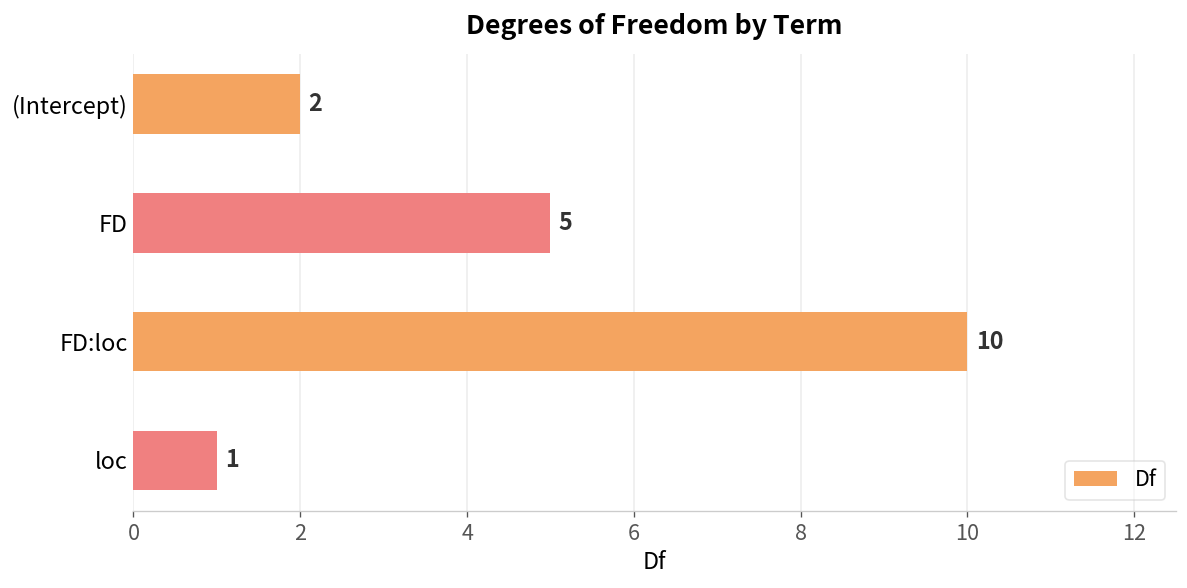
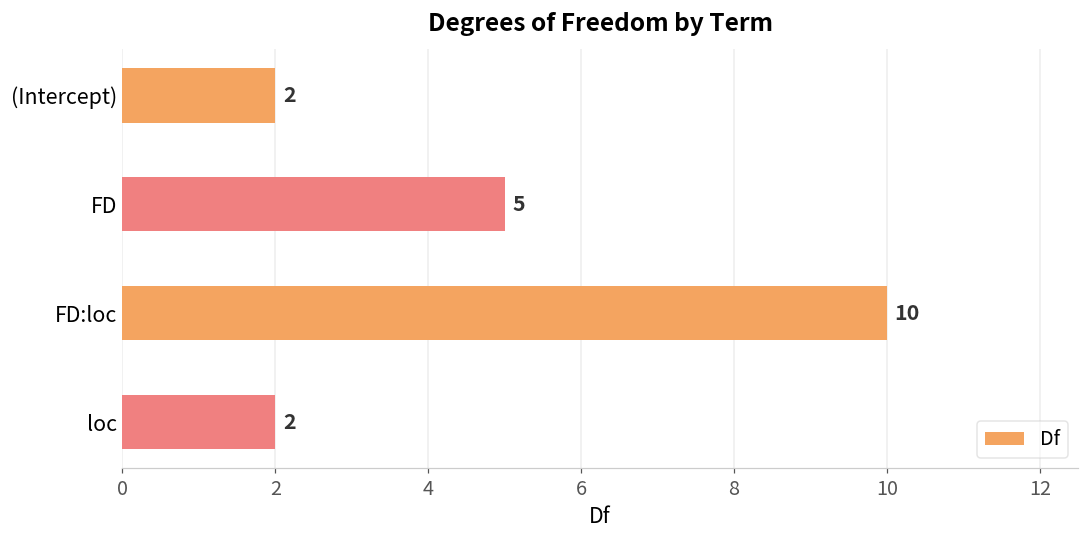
loc: 1 -> 2
